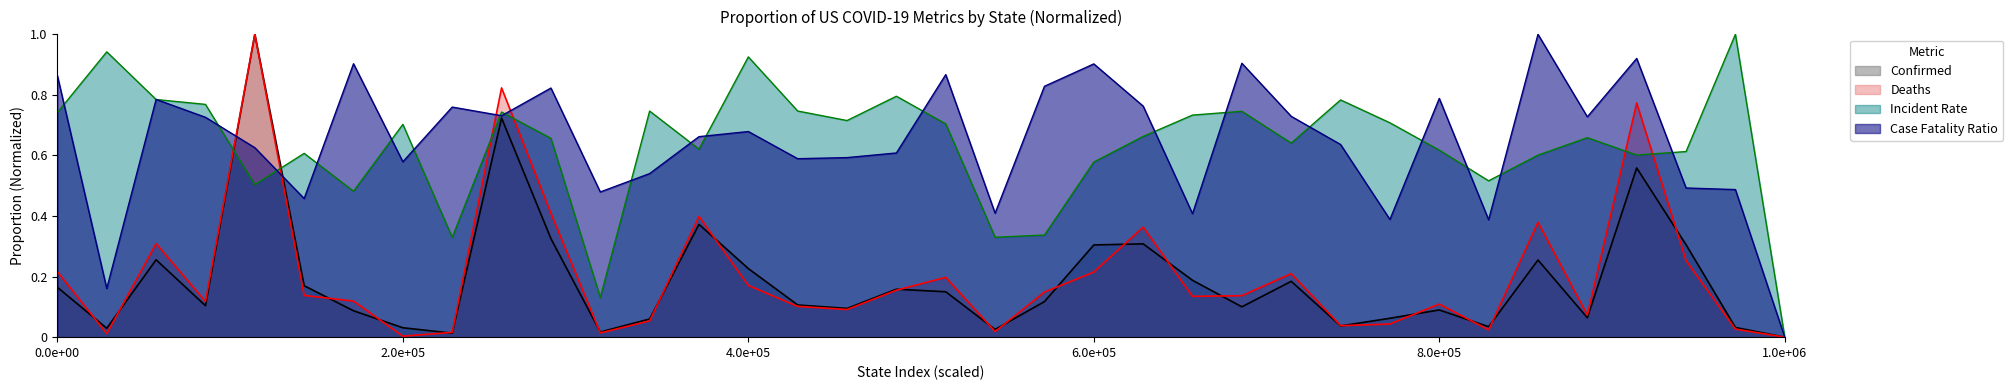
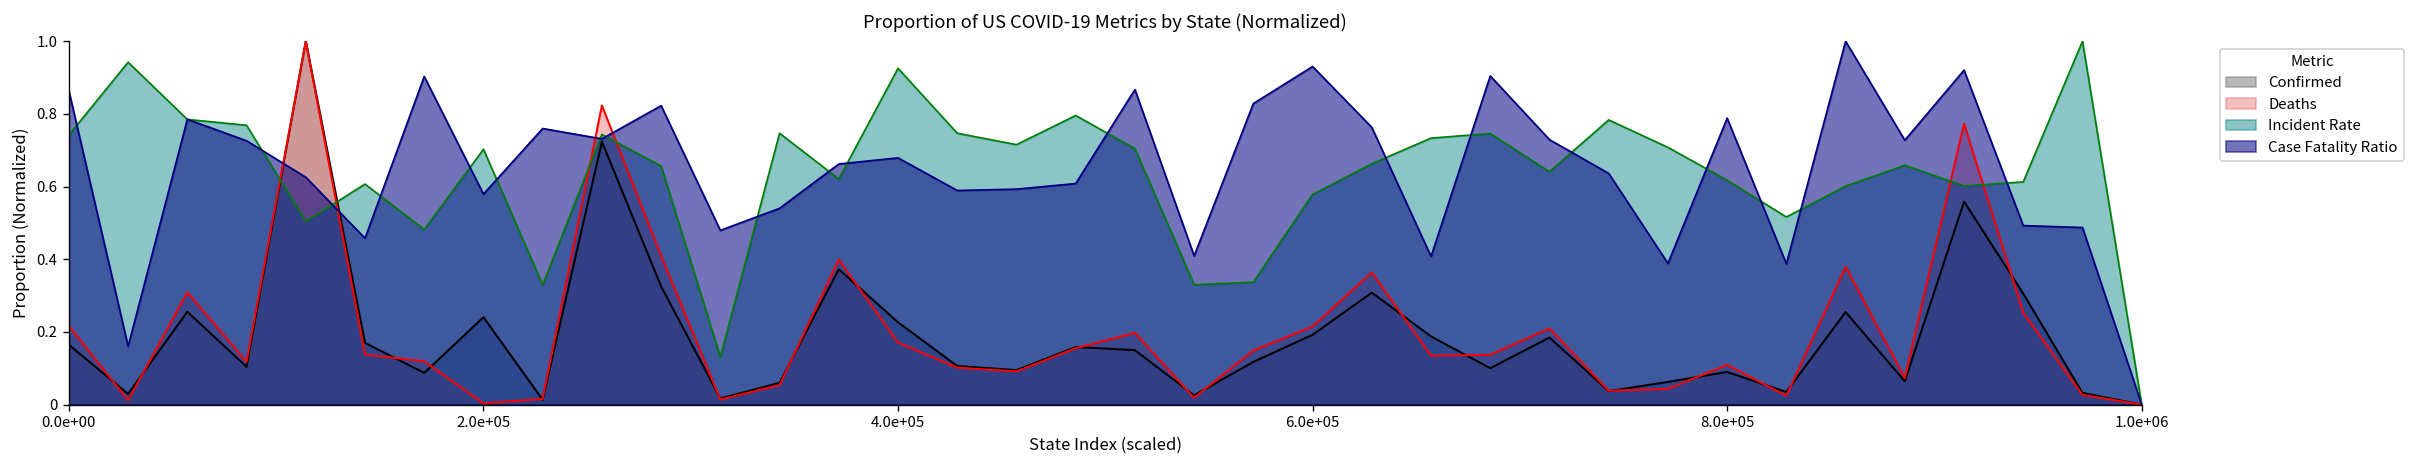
Confirmed, 2.0e+05: 0.03 -> 0.24
Confirmed, 6.0e+05: 0.30 -> 0.19
Case Fatality Ratio, 6.0e+05: 0.90 -> 0.93
